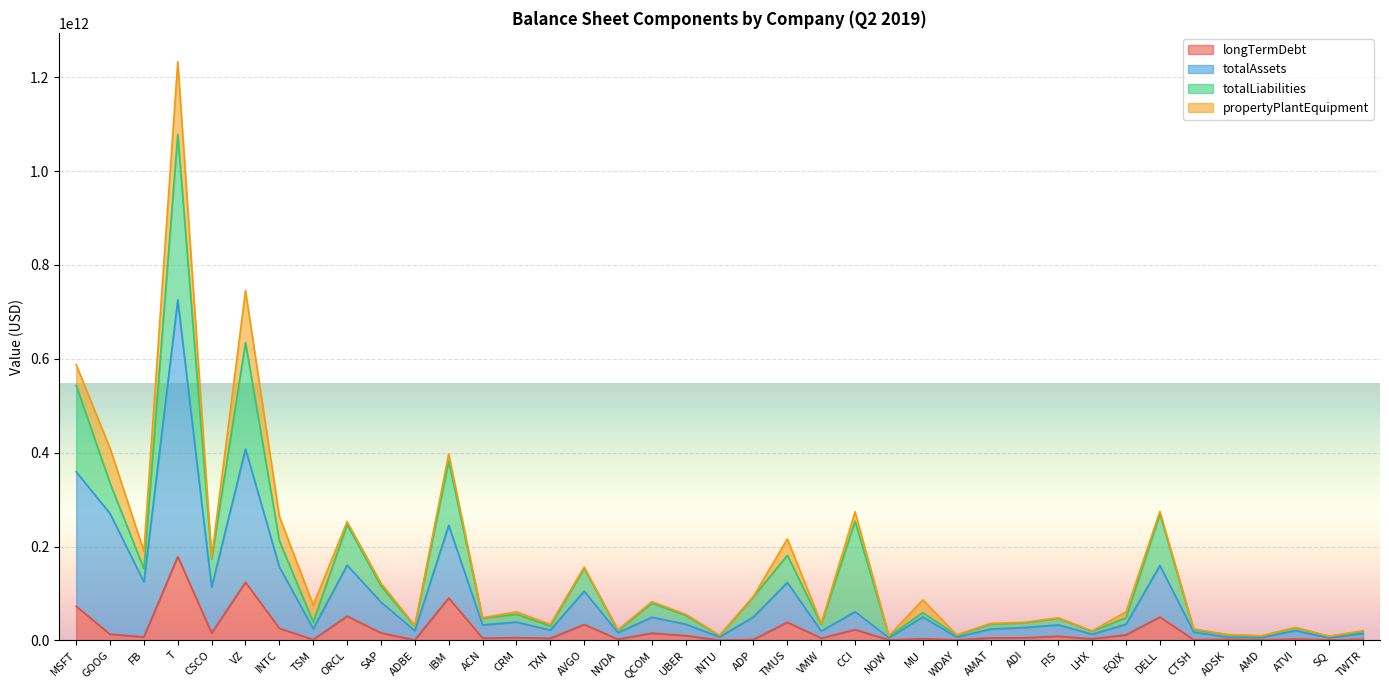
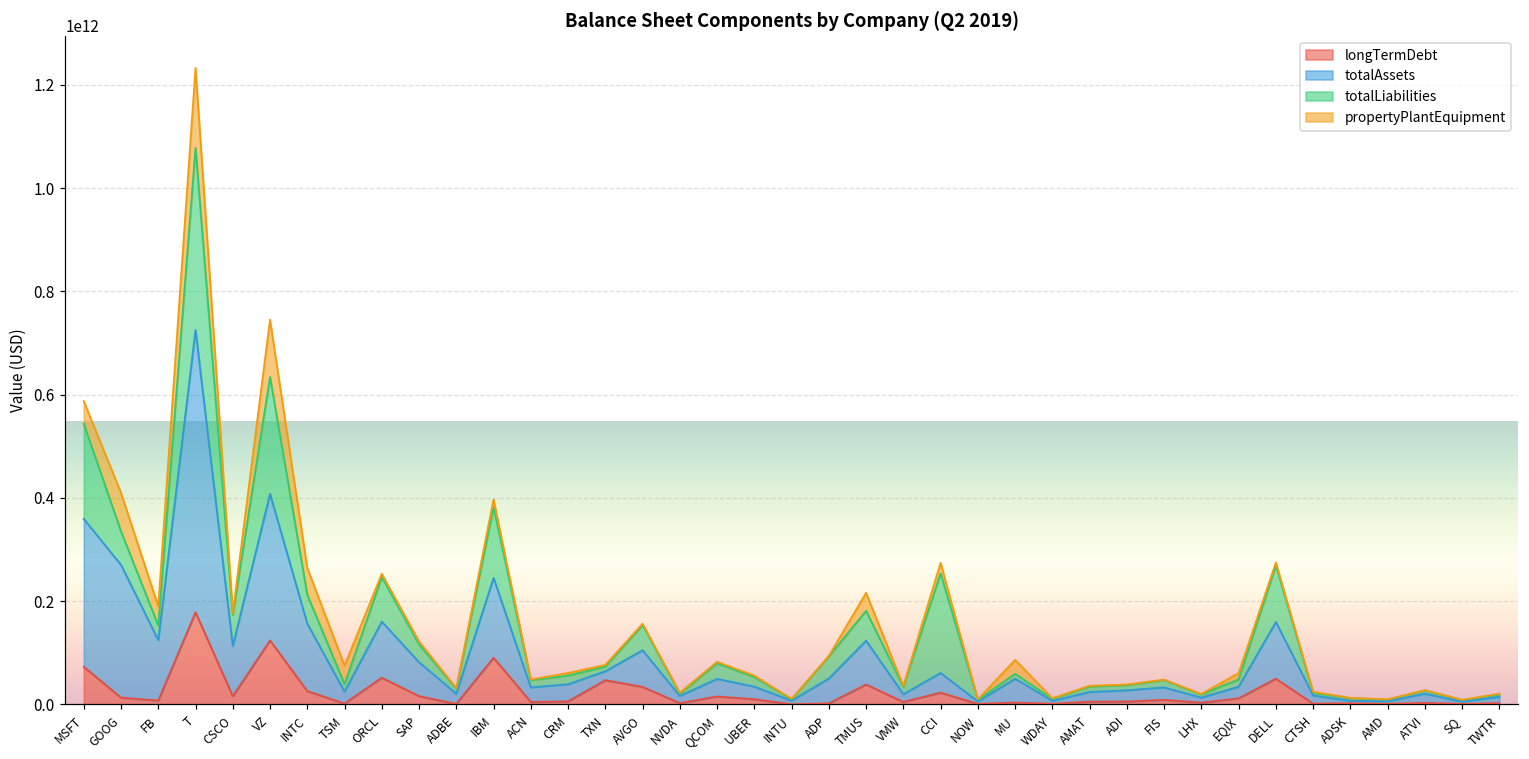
longTermDebt, TXN: 0 -> 50000000000
